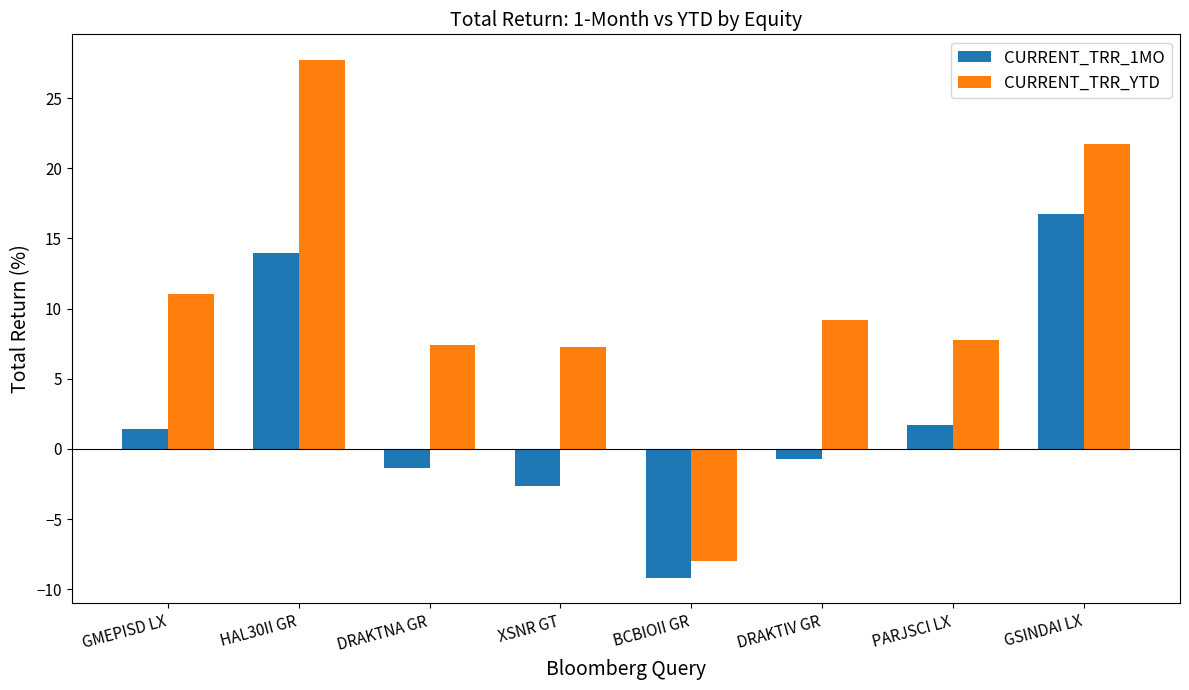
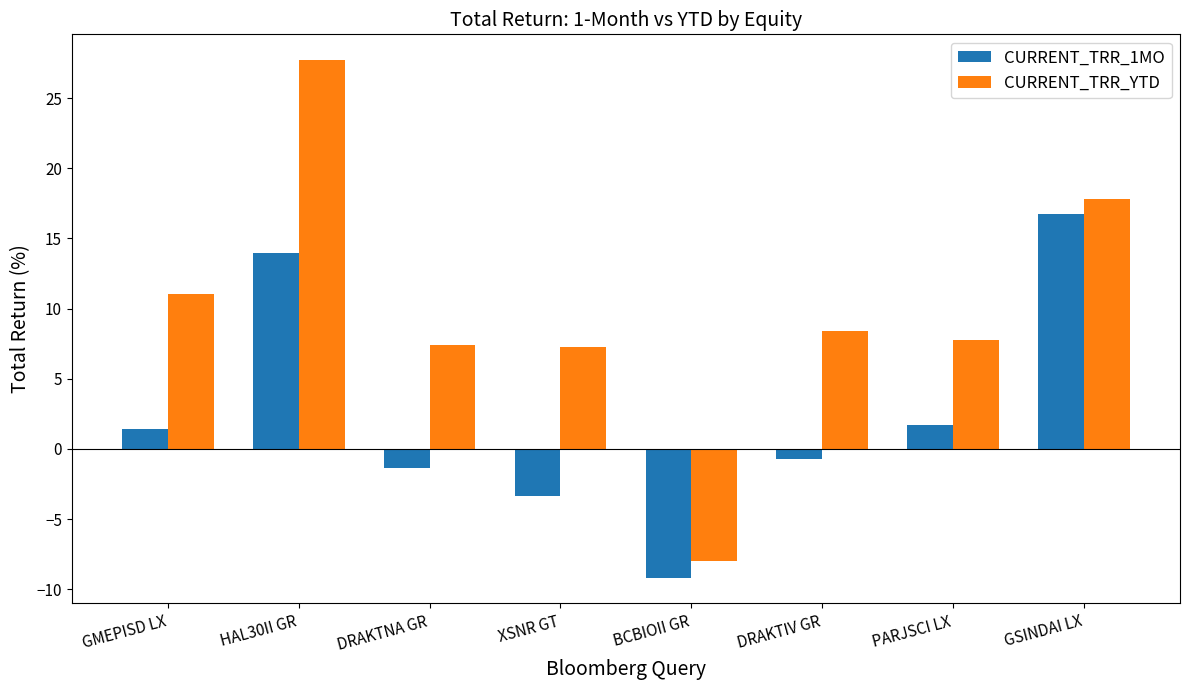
CURRENT_TRR_1MO, XSNR GT: -2.6 -> -3.3
CURRENT_TRR_YTD, DRAKTIV GR: 9.2 -> 8.4
CURRENT_TRR_YTD, GSINDAI LX: 21.7 -> 17.8
